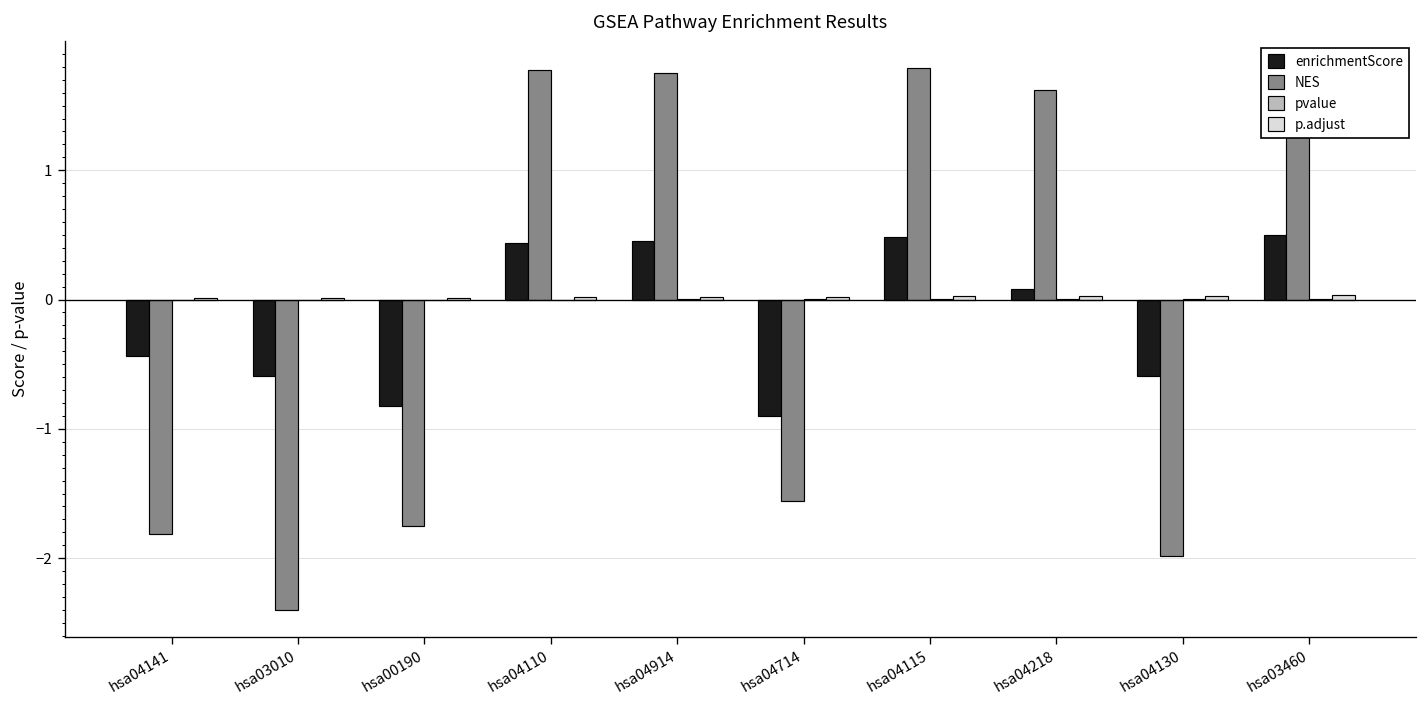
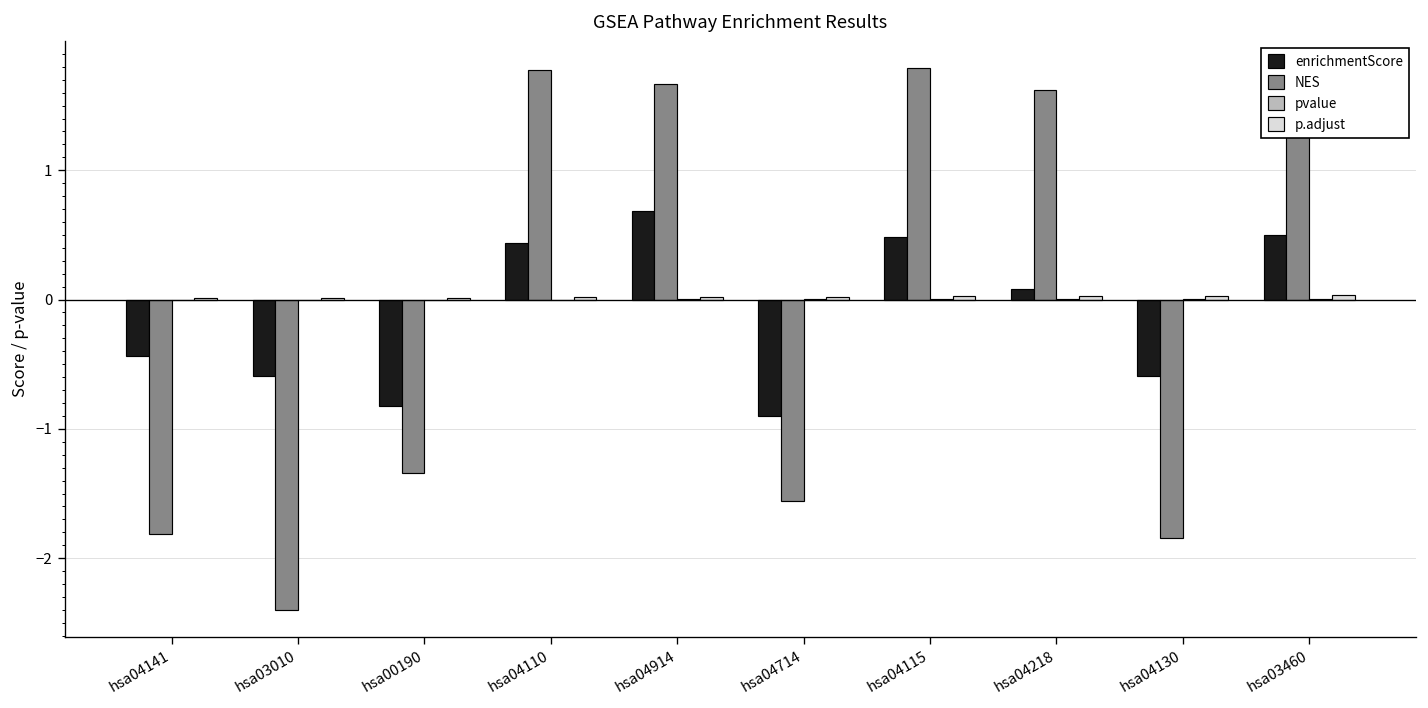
NES, hsa00190: -1.75 -> -1.34
enrichmentScore, hsa04914: 0.45 -> 0.69
NES, hsa04914: 1.76 -> 1.67
NES, hsa04130: -1.99 -> -1.85
